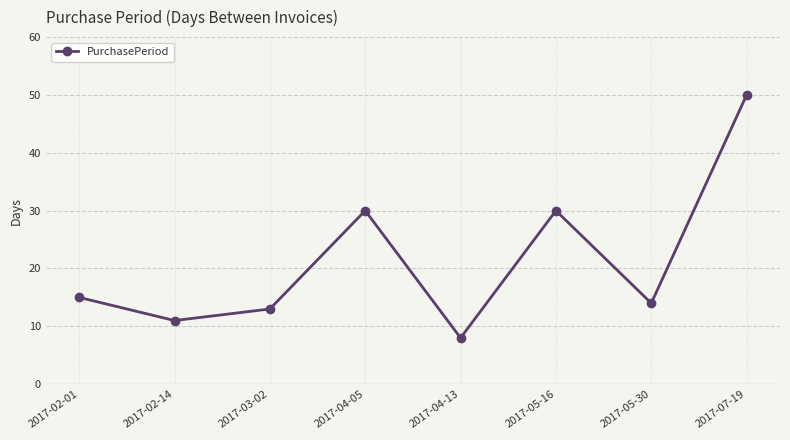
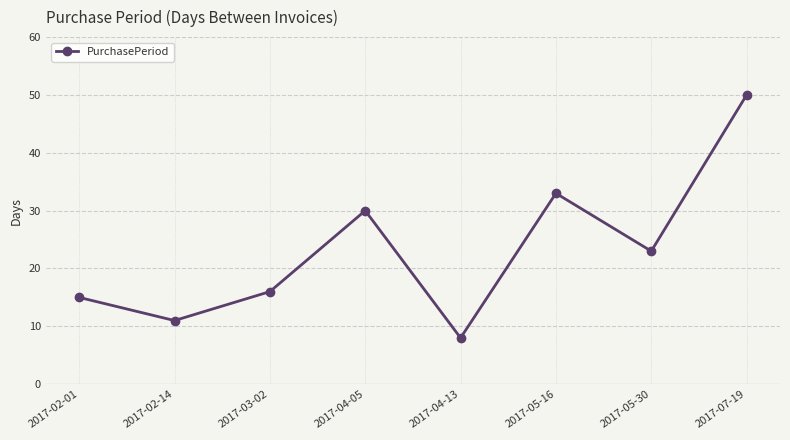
2017-03-02: 13 -> 16
2017-05-16: 30 -> 33
2017-05-30: 14 -> 23
